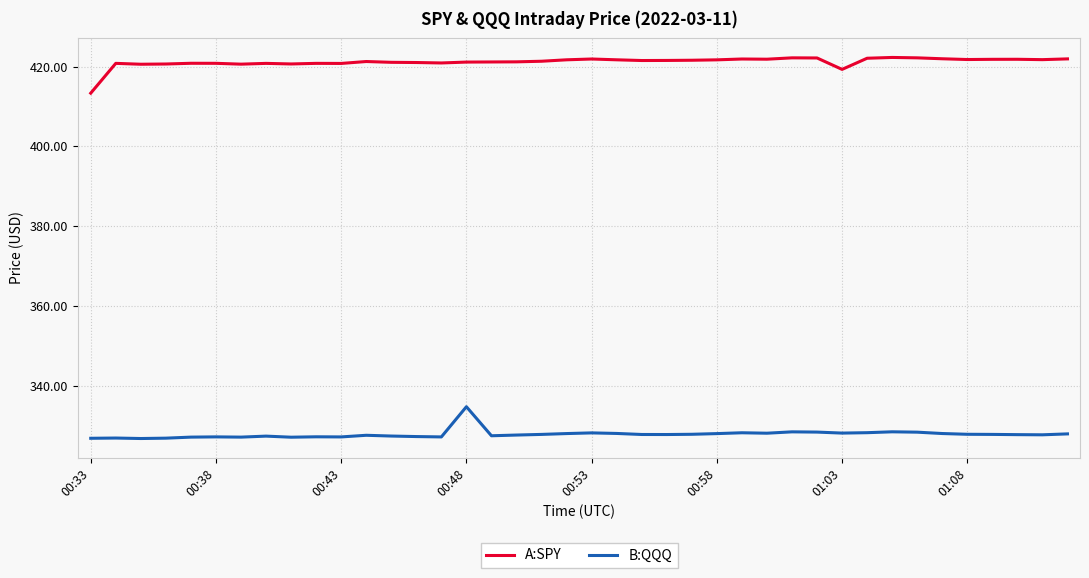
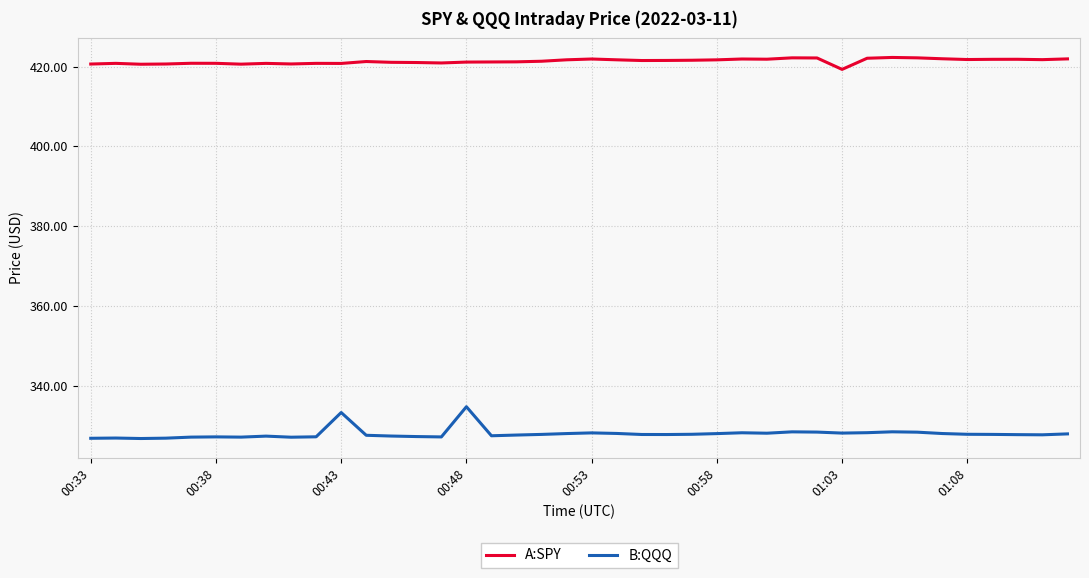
A:SPY, 00:33: 413 -> 421
B:QQQ, 00:43: 327 -> 333
